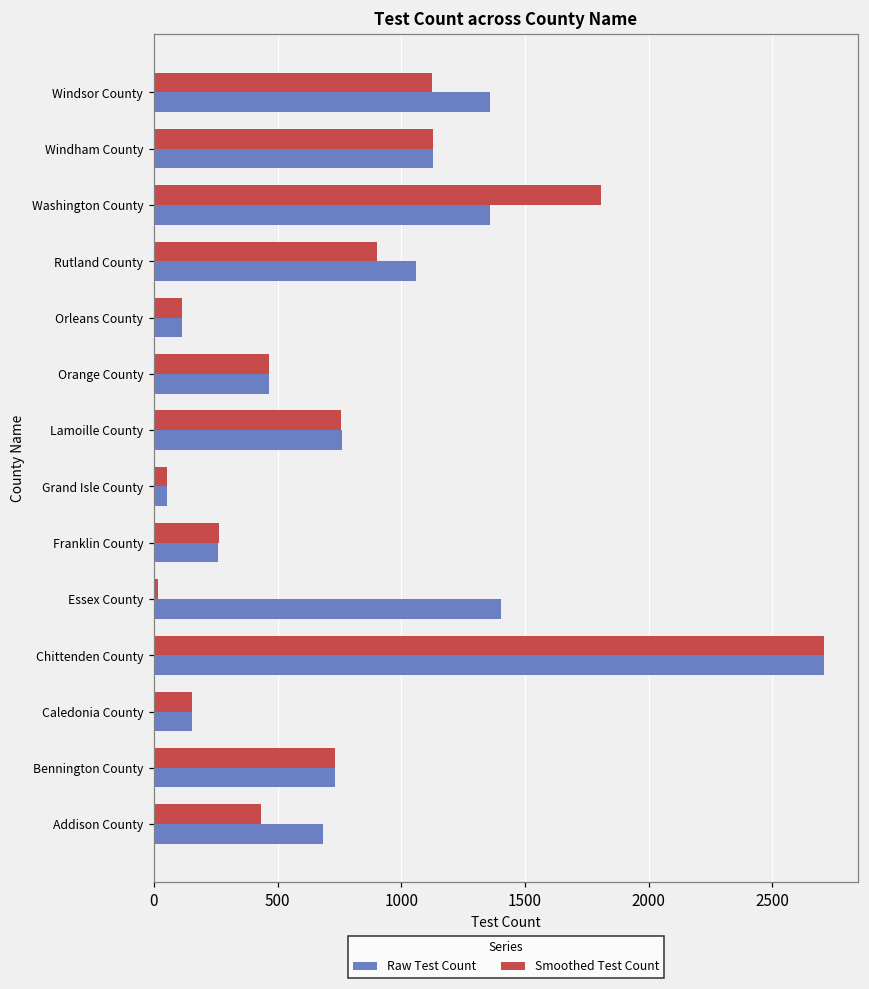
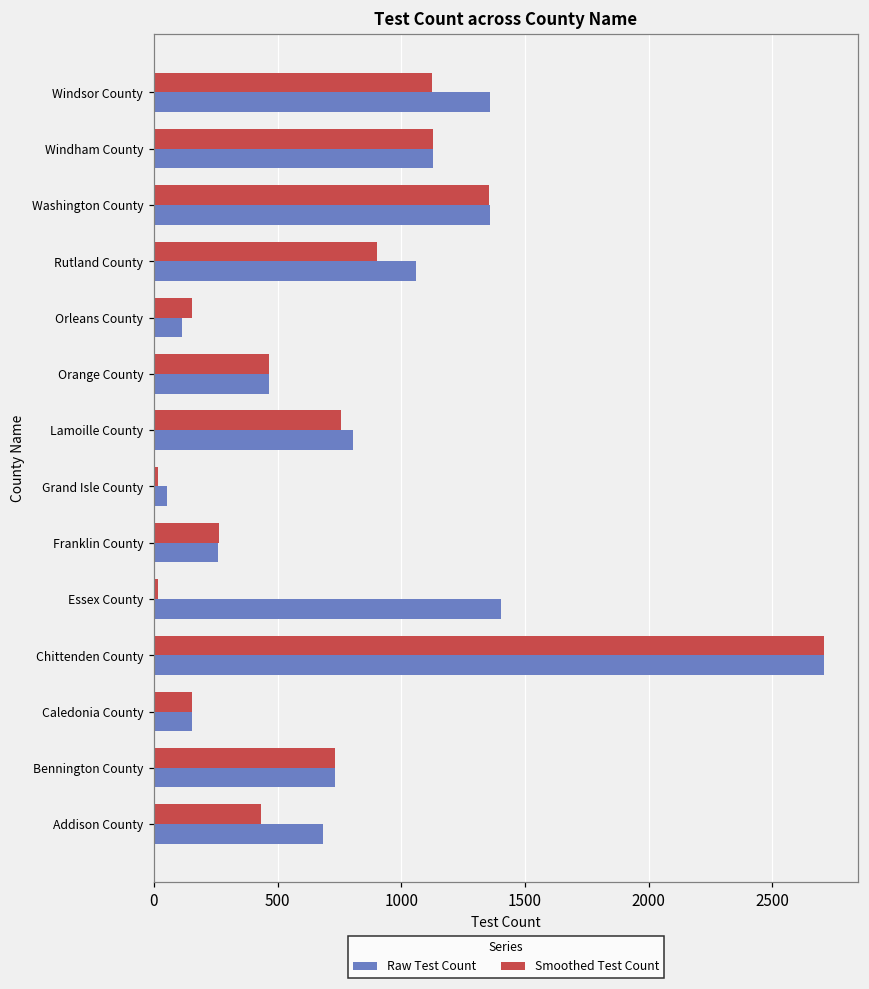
Smoothed Test Count, Washington County: 1810 -> 1350
Smoothed Test Count, Orleans County: 120 -> 150
Raw Test Count, Lamoille County: 760 -> 810
Smoothed Test Count, Grand Isle County: 50 -> 20
